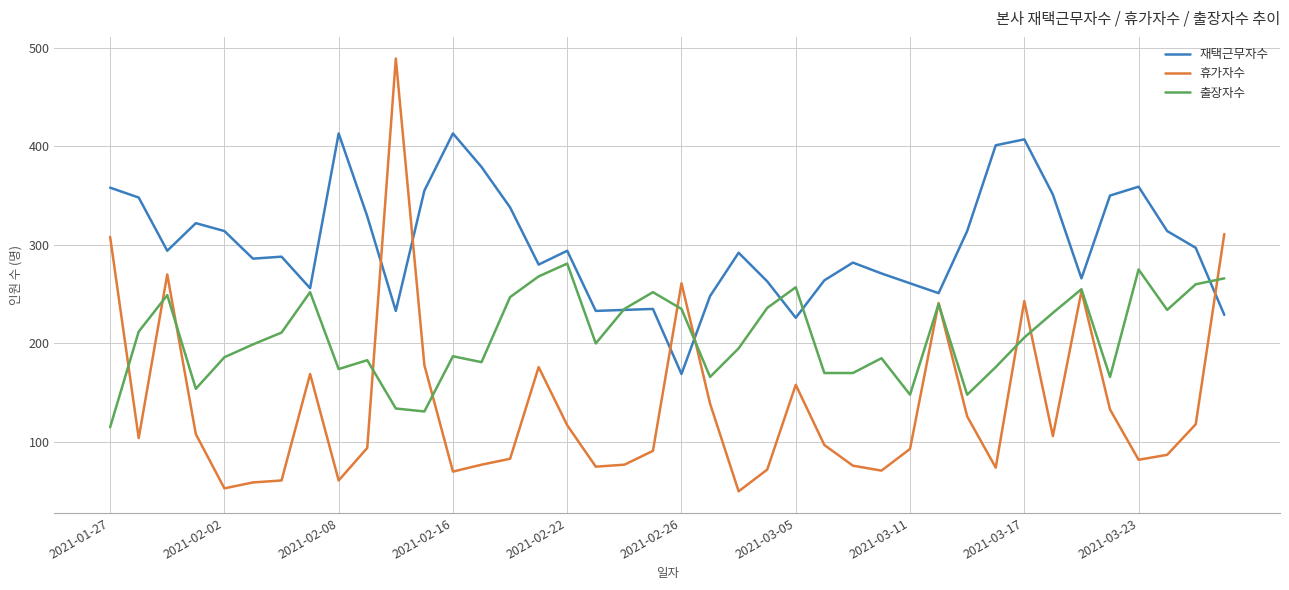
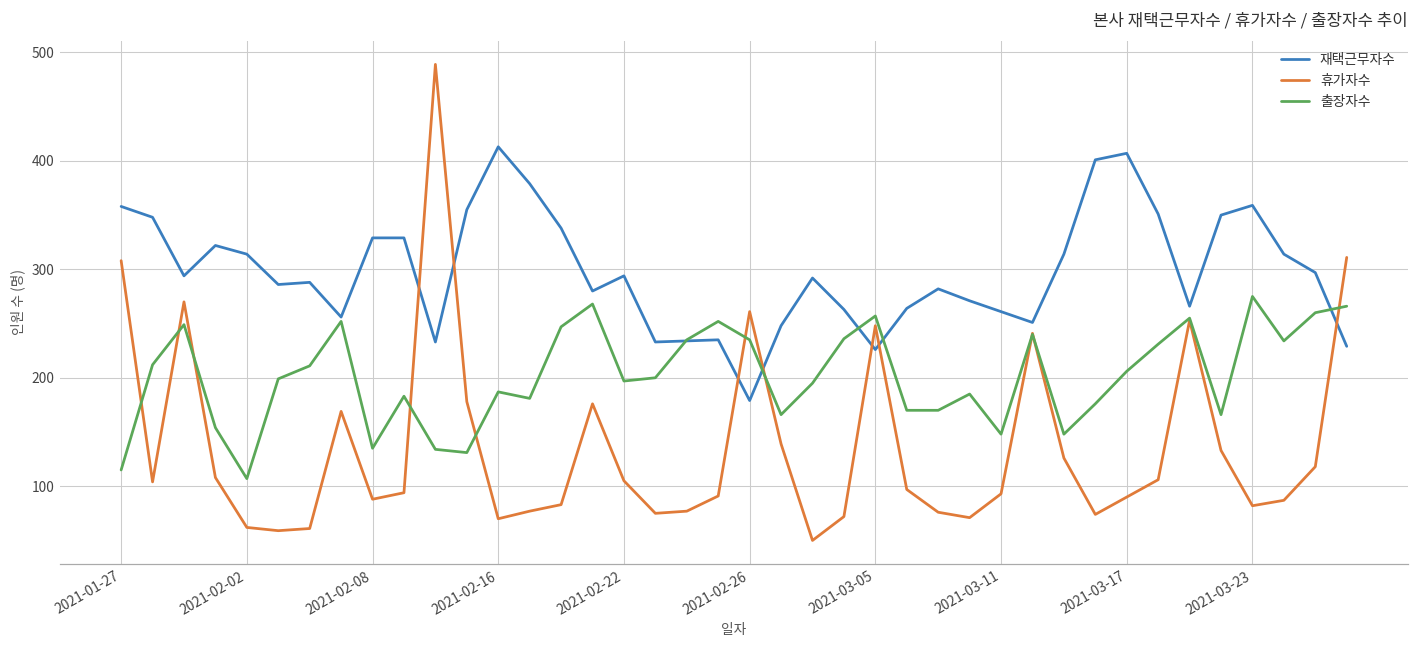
휴가자수, 2021-02-02: 50 -> 60
출장자수, 2021-02-02: 190 -> 110
재택근무자수, 2021-02-08: 410 -> 330
휴가자수, 2021-02-08: 60 -> 90
출장자수, 2021-02-08: 170 -> 140
휴가자수, 2021-02-22: 120 -> 110
출장자수, 2021-02-22: 280 -> 200
재택근무자수, 2021-02-26: 170 -> 180
휴가자수, 2021-03-05: 160 -> 250
휴가자수, 2021-03-17: 240 -> 90
